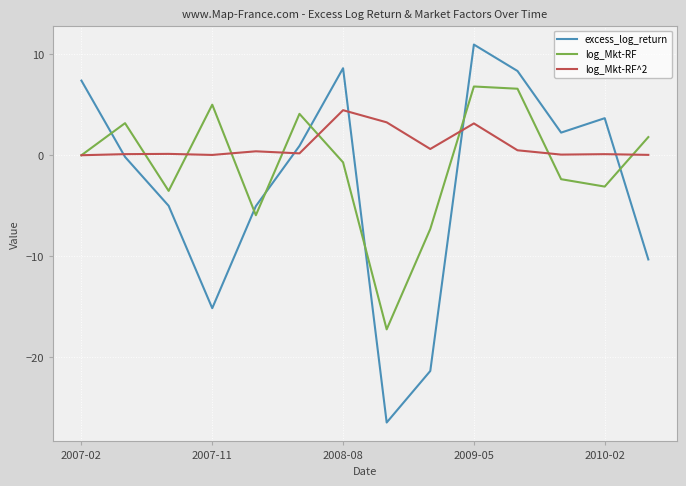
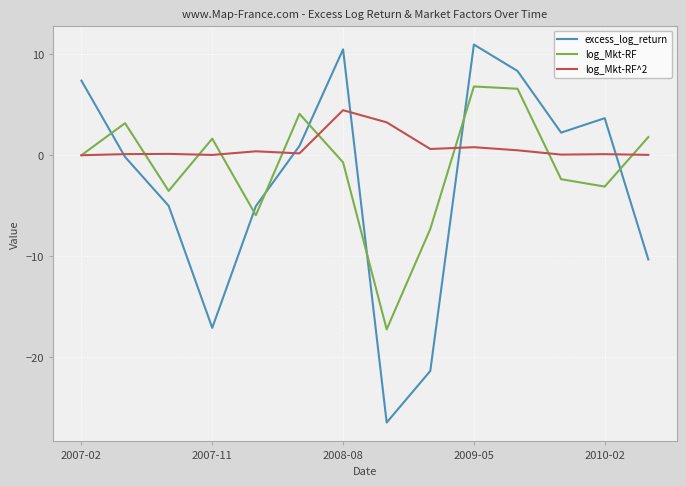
excess_log_return, 2007-11: -15.2 -> -17.1
log_Mkt-RF, 2007-11: 5.0 -> 1.6
excess_log_return, 2008-08: 8.6 -> 10.5
log_Mkt-RF^2, 2009-05: 3.2 -> 0.8
